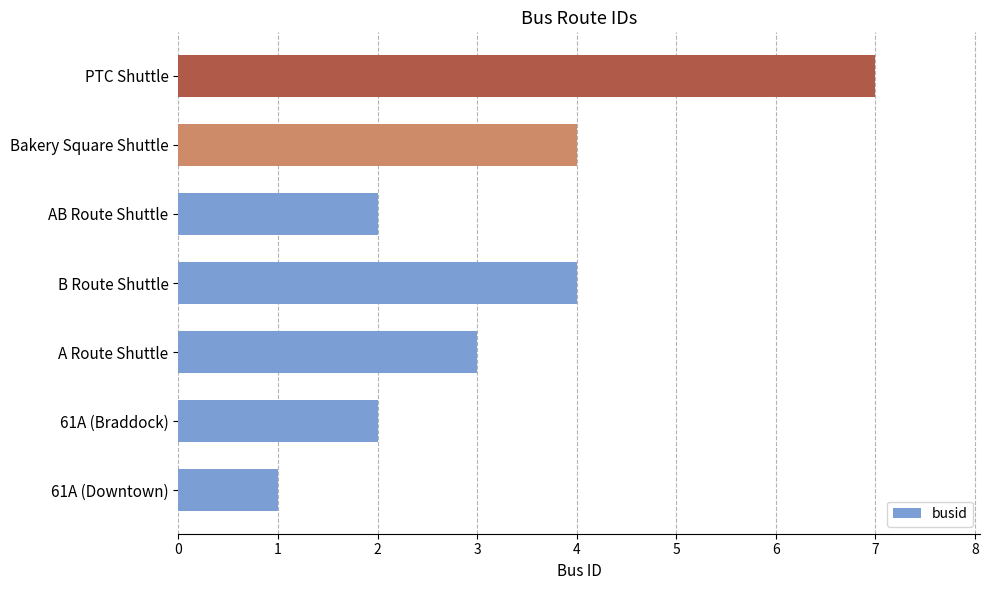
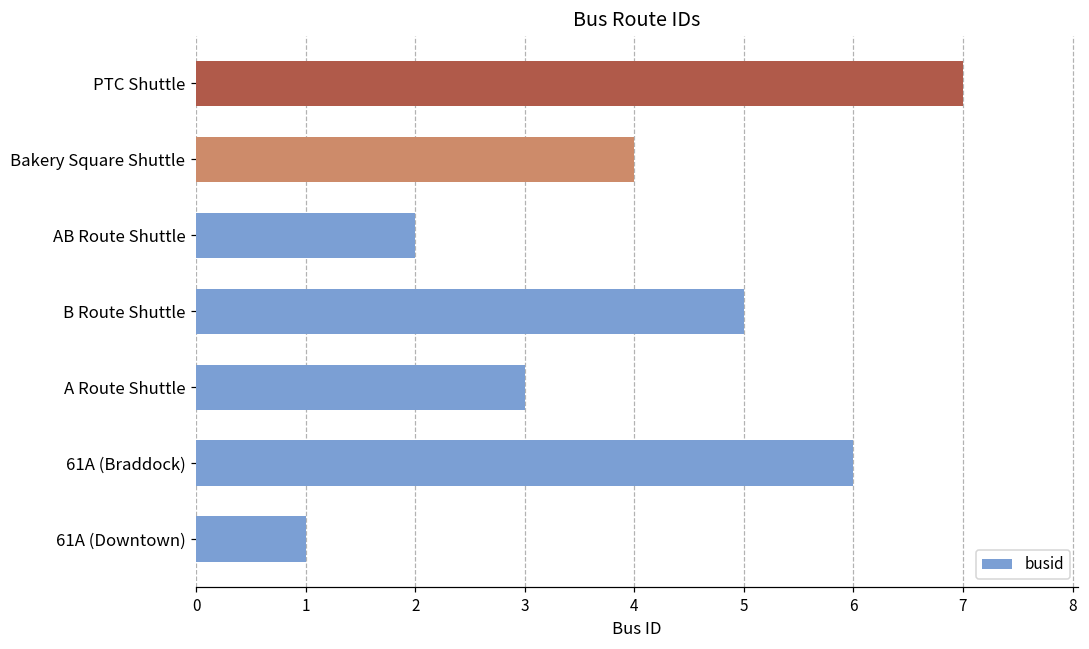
B Route Shuttle: 4 -> 5
61A (Braddock): 2 -> 6
